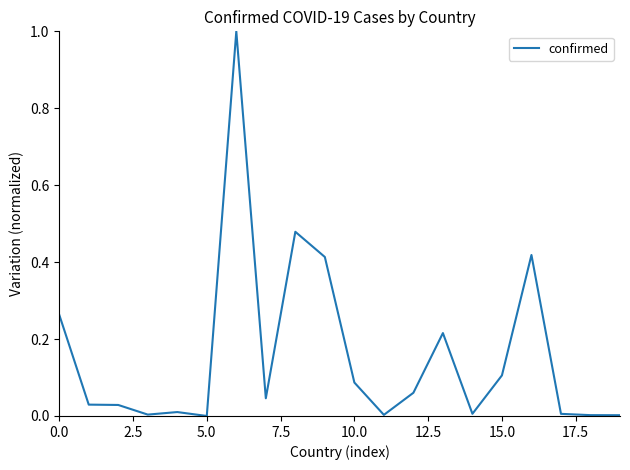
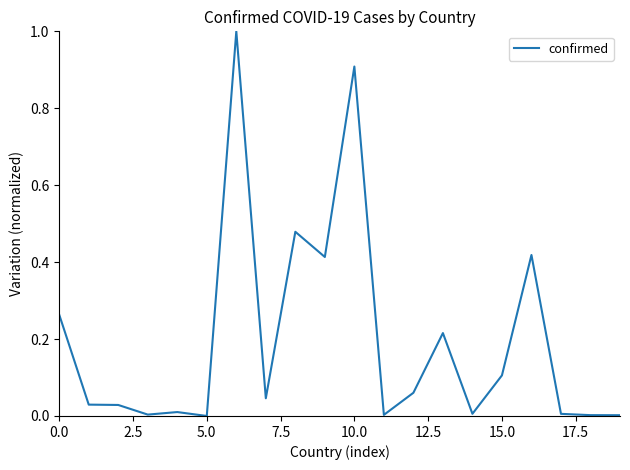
10.0: 0.09 -> 0.91
